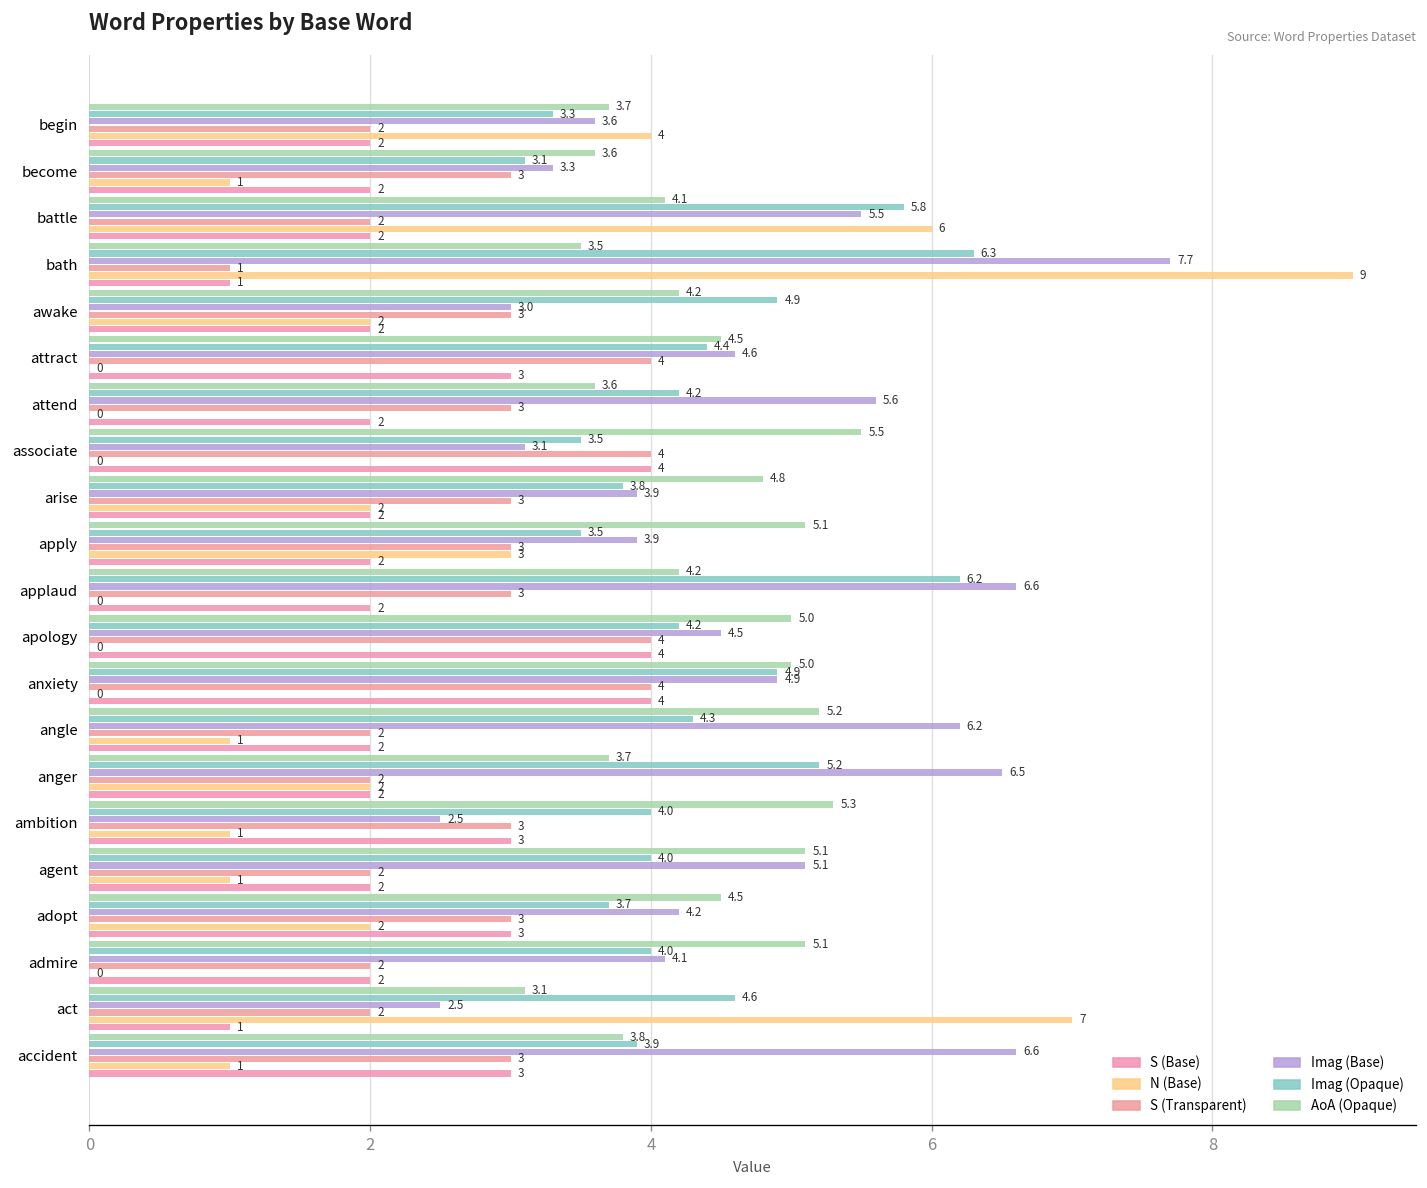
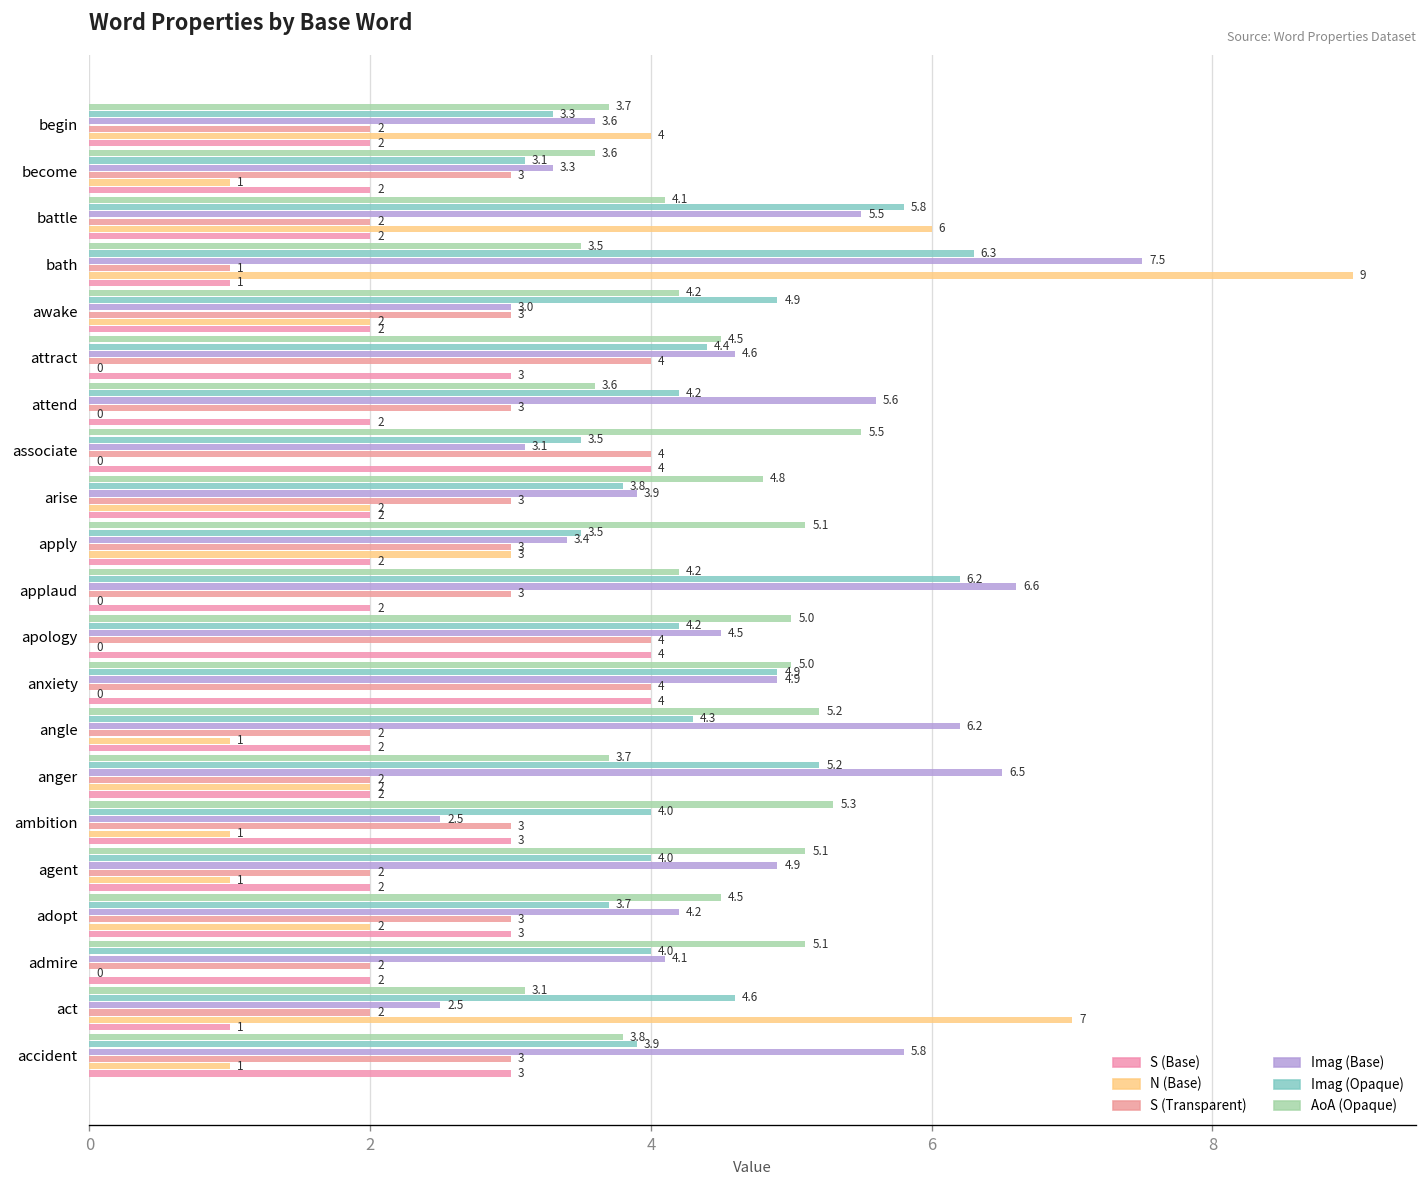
Imag (Base), bath: 7.7 -> 7.5
Imag (Base), apply: 3.9 -> 3.4
Imag (Base), agent: 5.1 -> 4.9
Imag (Base), accident: 6.6 -> 5.8
